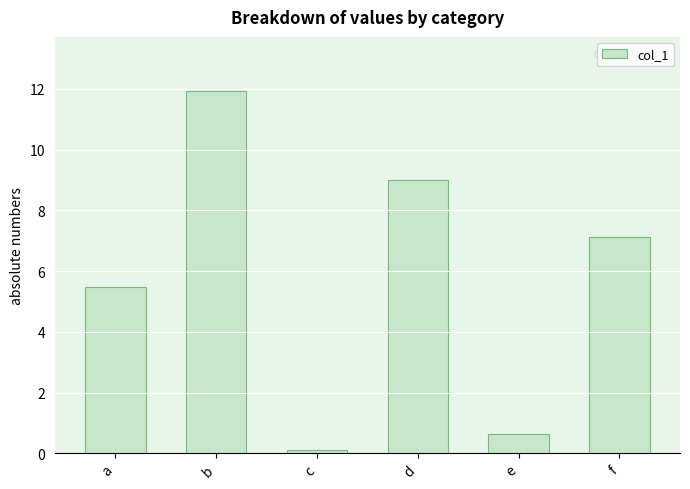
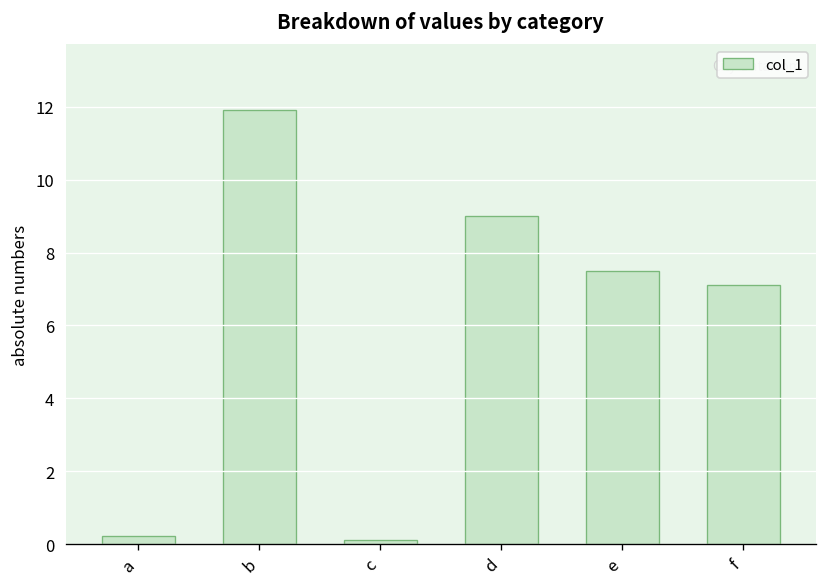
a: 5.5 -> 0.2
e: 0.6 -> 7.5
